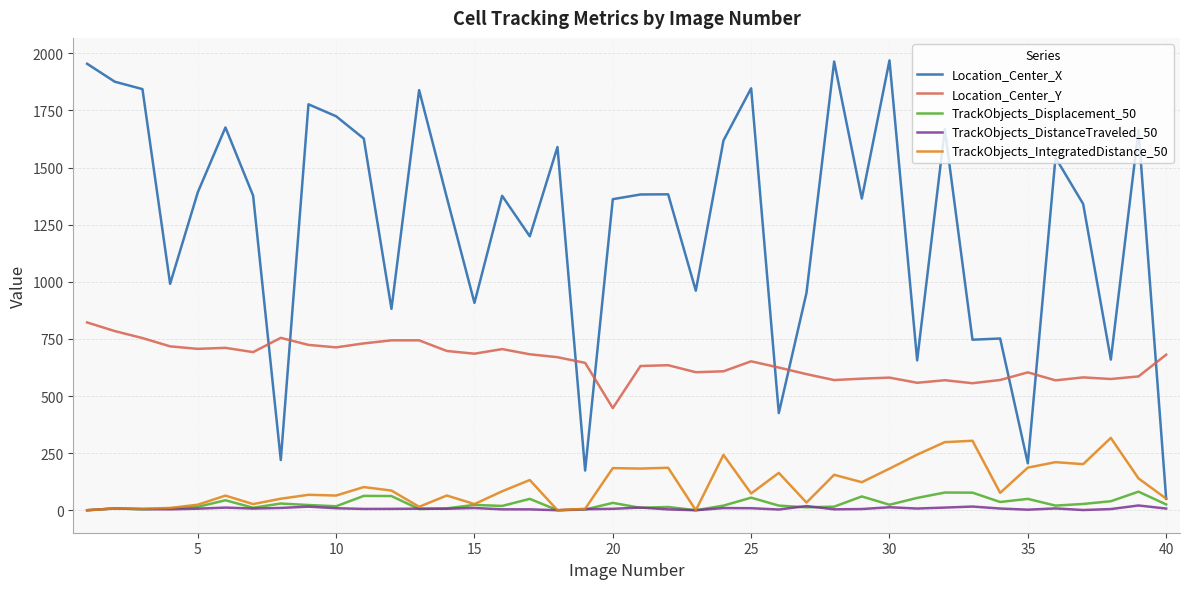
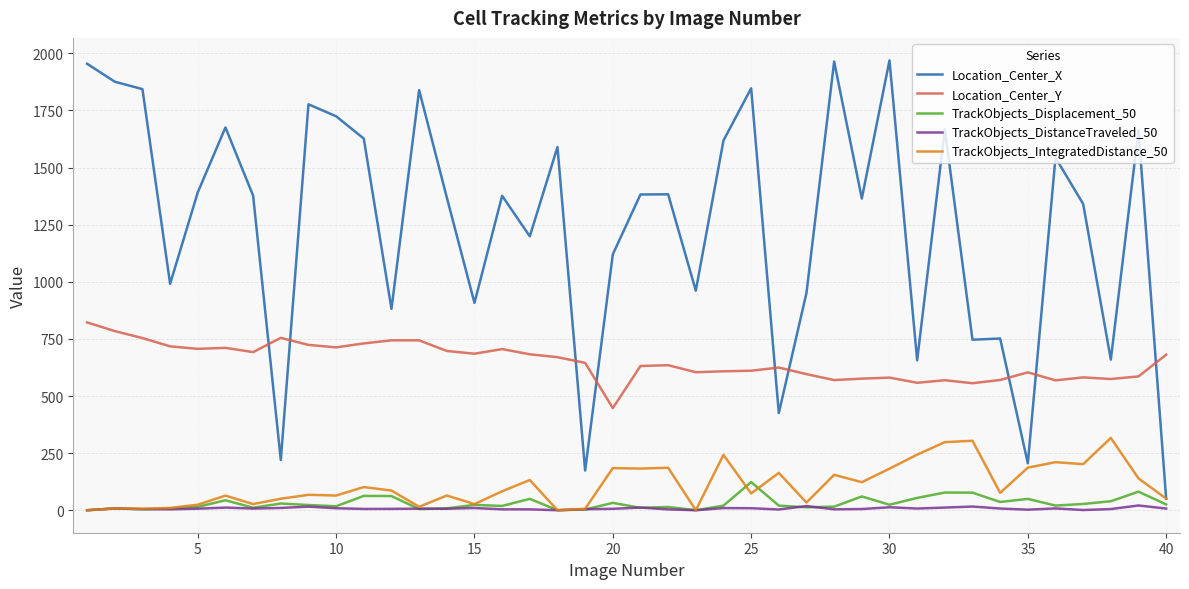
Location_Center_X, 20: 1360 -> 1120
Location_Center_Y, 25: 650 -> 610
TrackObjects_Displacement_50, 25: 60 -> 120
